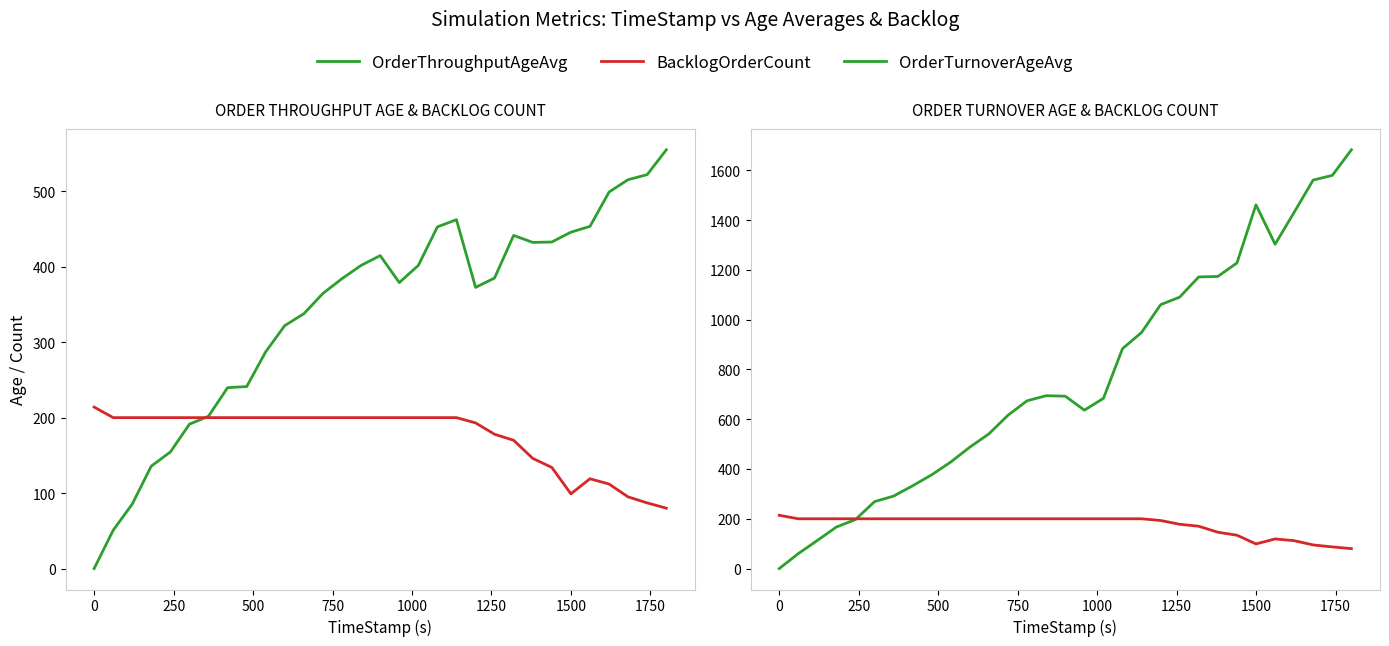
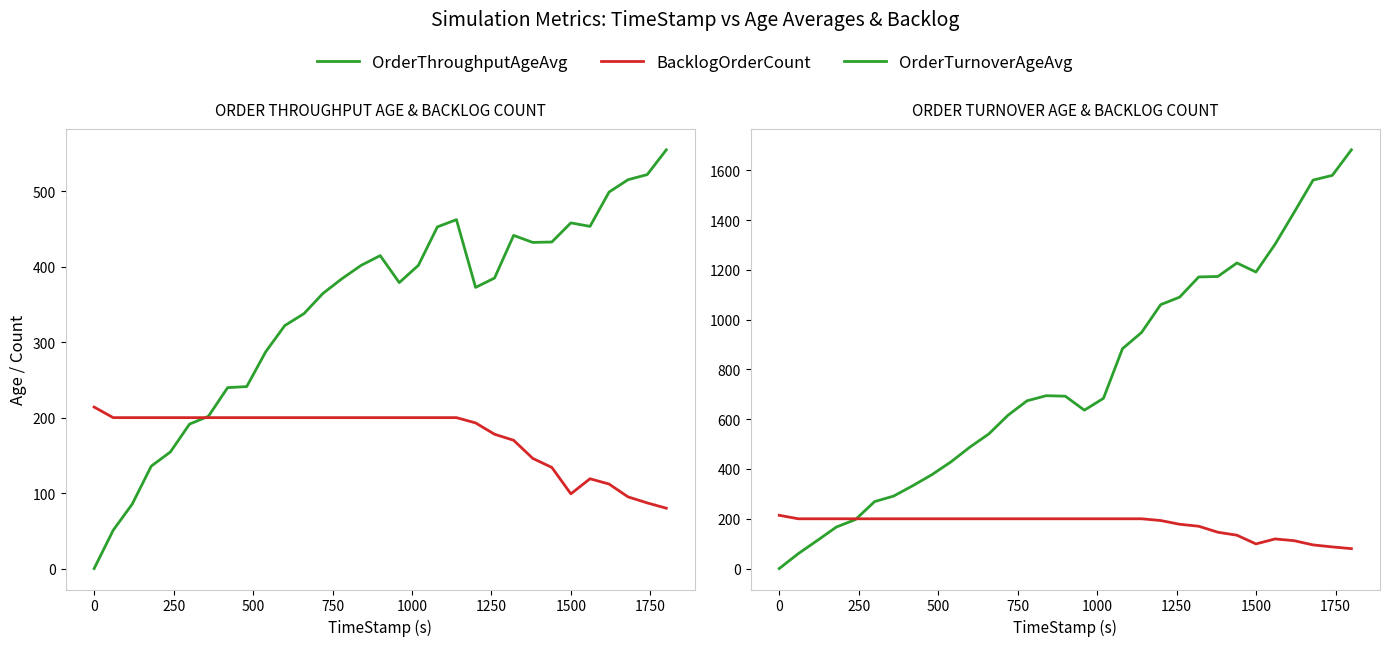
ORDER THROUGHPUT AGE & BACKLOG COUNT, OrderThroughputAgeAvg, 1500: 450 -> 460
ORDER TURNOVER AGE & BACKLOG COUNT, OrderTurnoverAgeAvg, 1500: 1460 -> 1190
